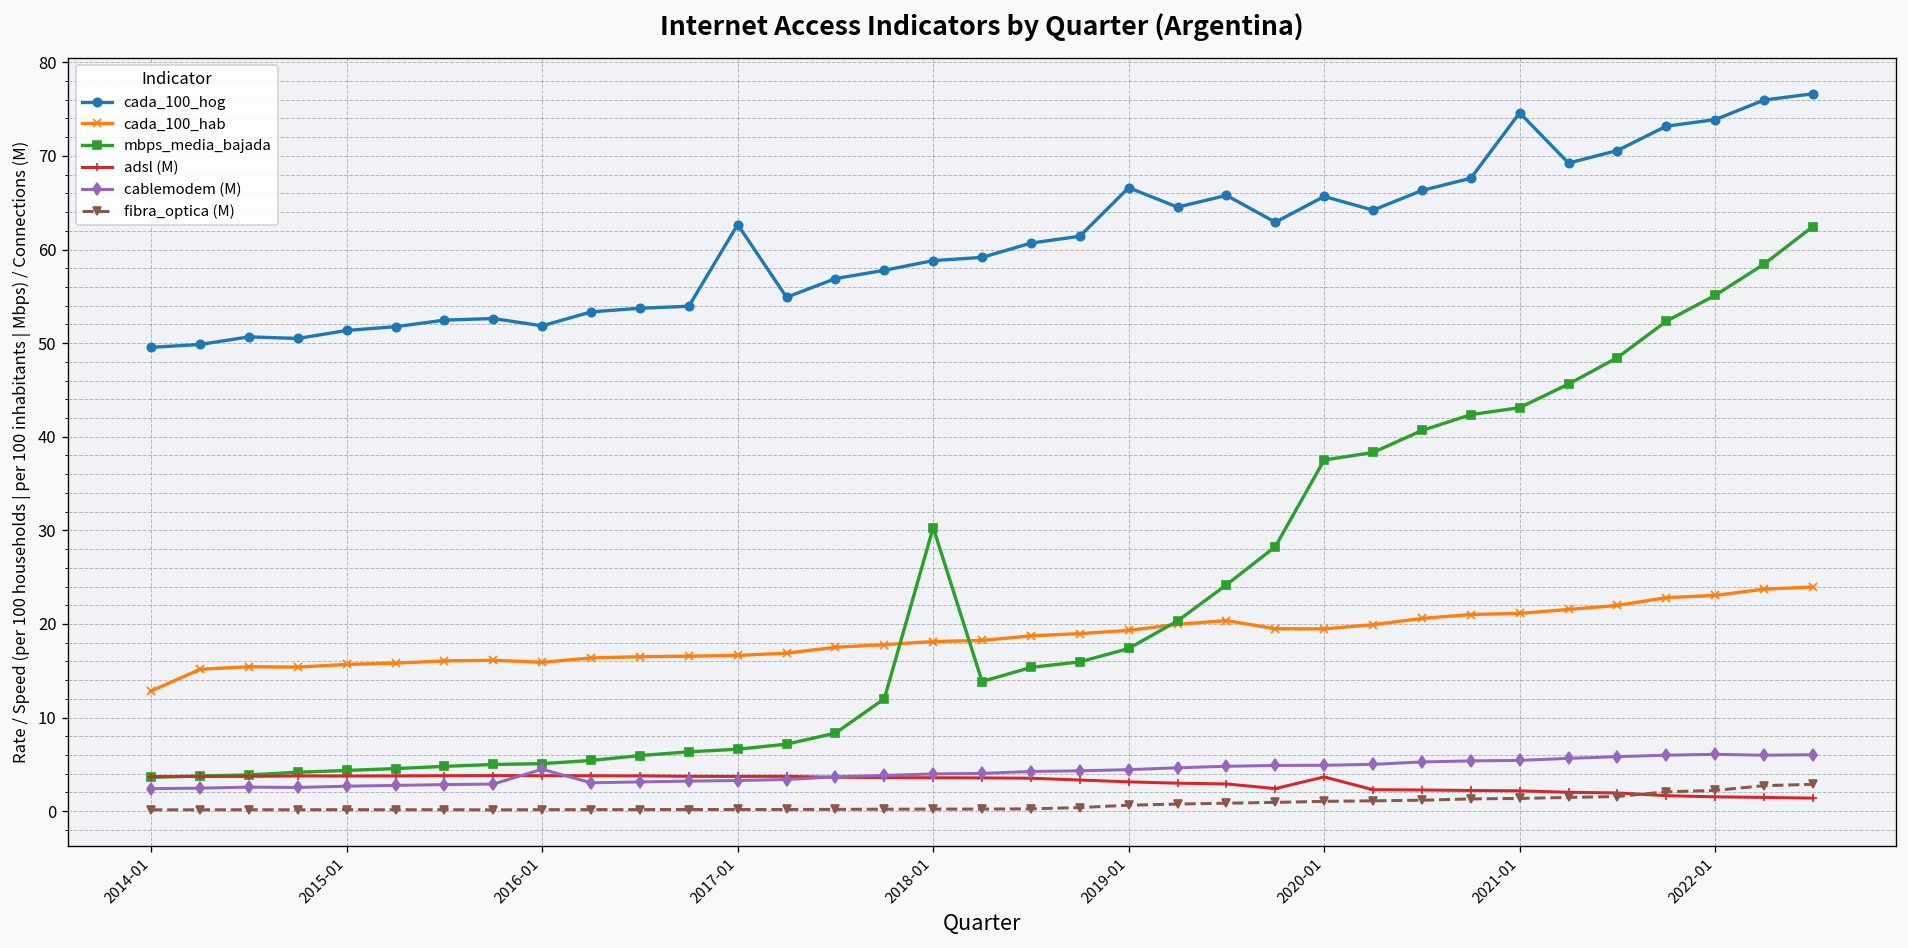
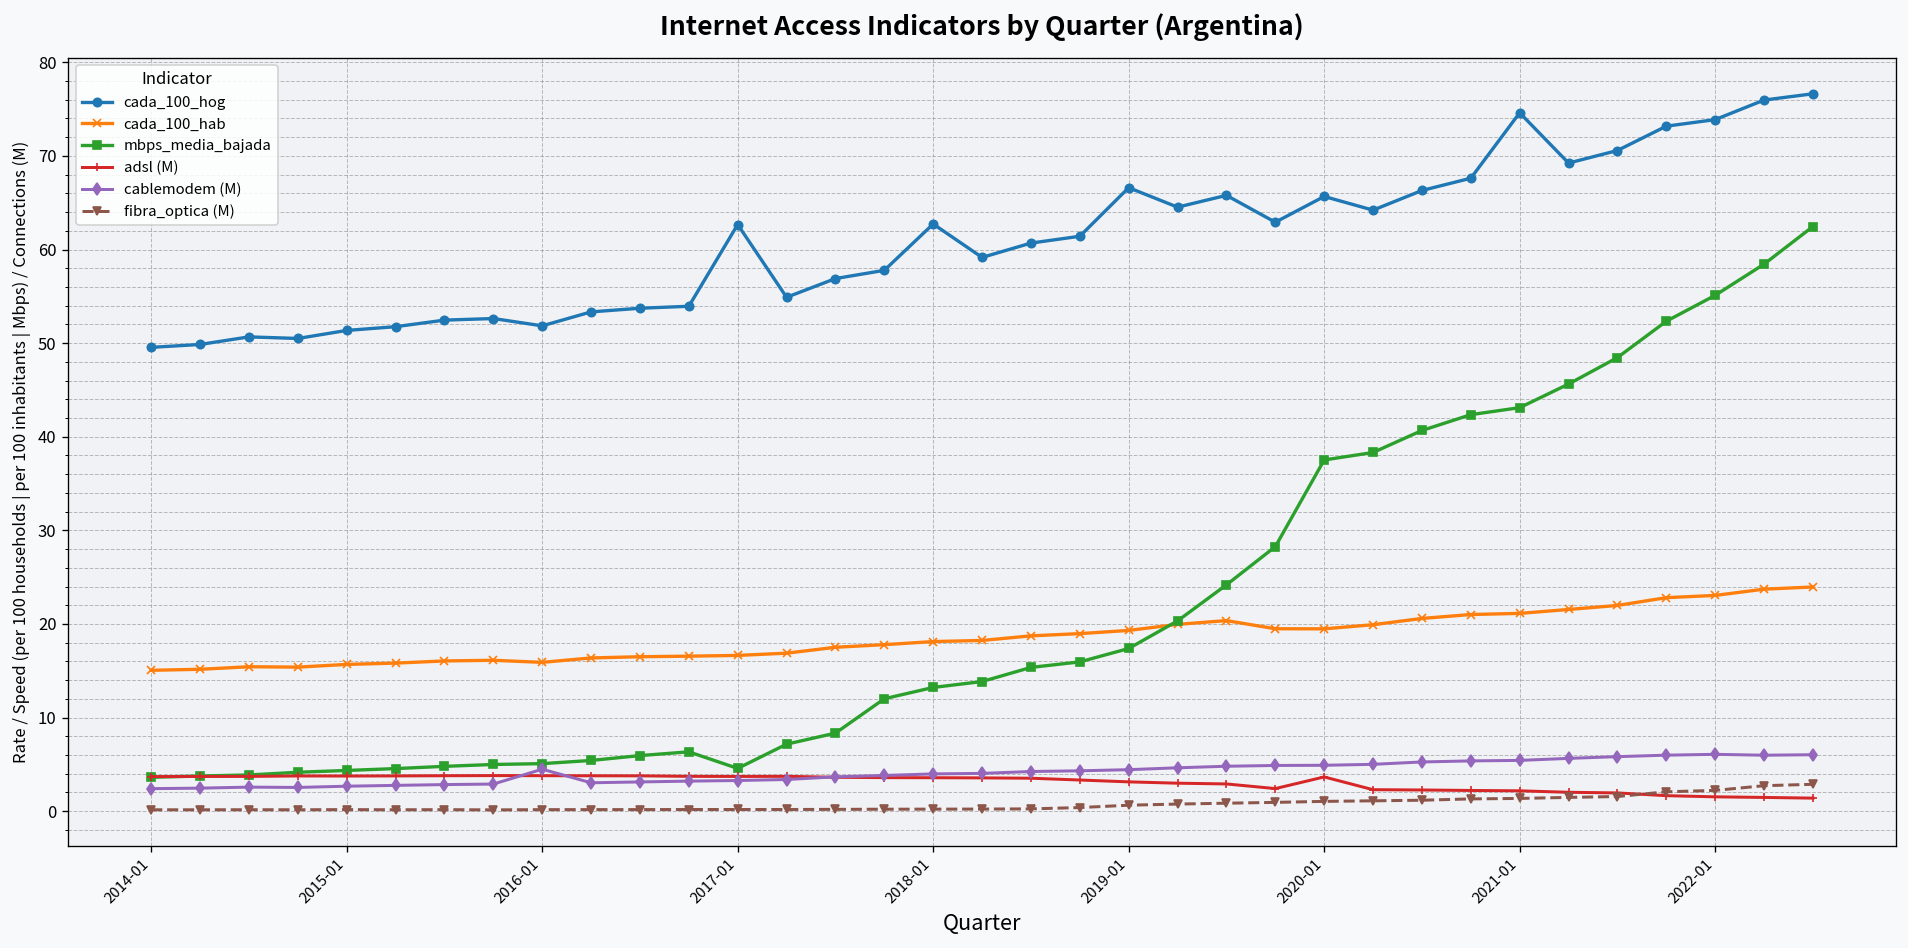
cada_100_hab, 2014-01: 13 -> 15
mbps_media_bajada, 2017-01: 7 -> 5
cada_100_hog, 2018-01: 59 -> 63
mbps_media_bajada, 2018-01: 30 -> 13
